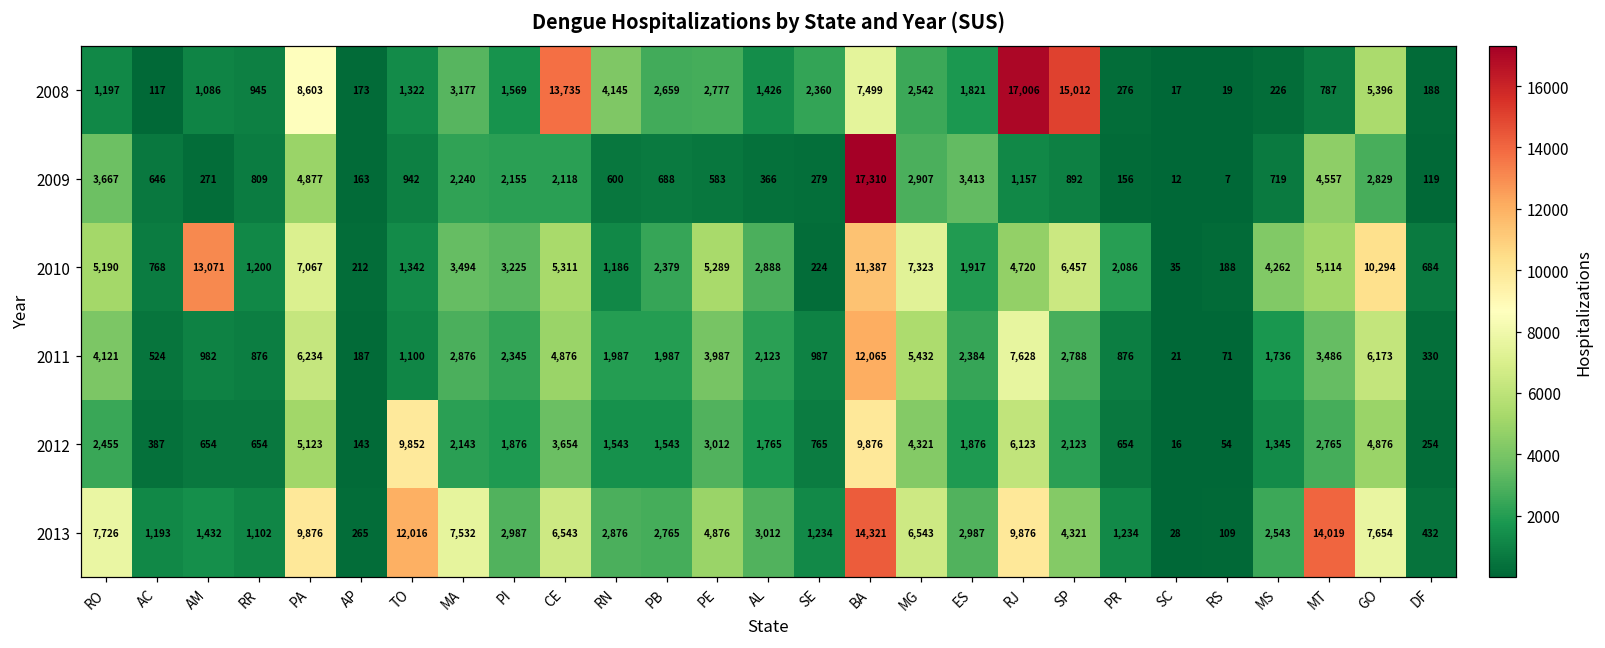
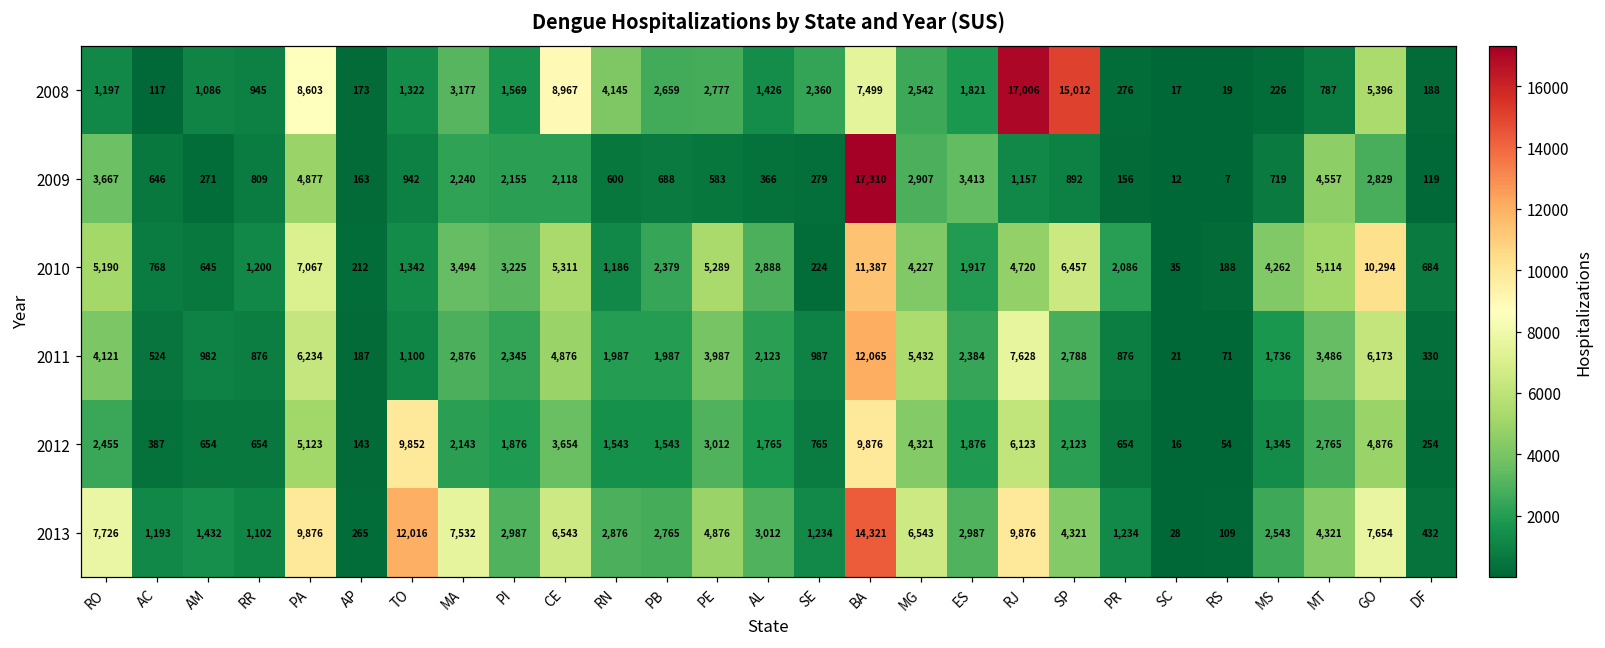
2008, CE: 13,735 -> 8,967
2010, AM: 13,071 -> 645
2010, MG: 7,323 -> 4,227
2013, MT: 14,019 -> 4,321
